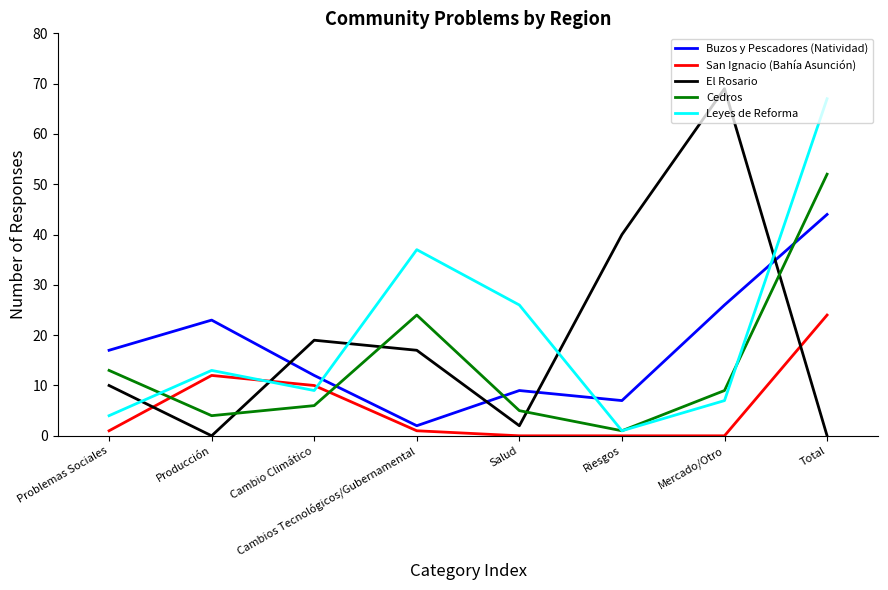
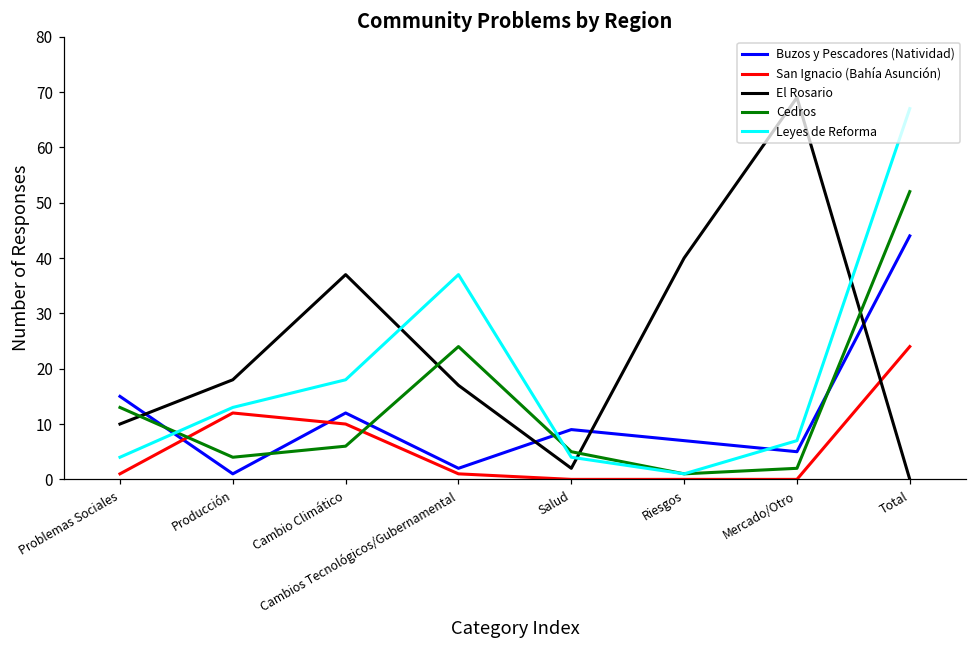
Buzos y Pescadores (Natividad), Problemas Sociales: 17 -> 15
Buzos y Pescadores (Natividad), Producción: 23 -> 1
El Rosario, Producción: 0 -> 18
El Rosario, Cambio Climático: 19 -> 37
Leyes de Reforma, Cambio Climático: 9 -> 18
Leyes de Reforma, Salud: 26 -> 4
Buzos y Pescadores (Natividad), Mercado/Otro: 26 -> 5
Cedros, Mercado/Otro: 9 -> 2
